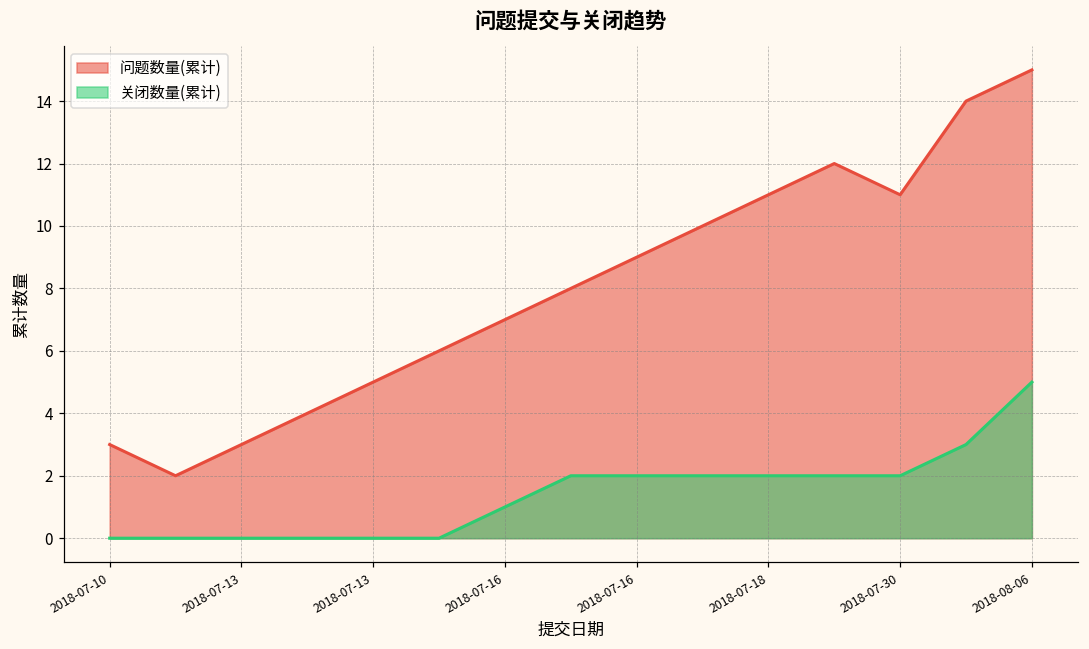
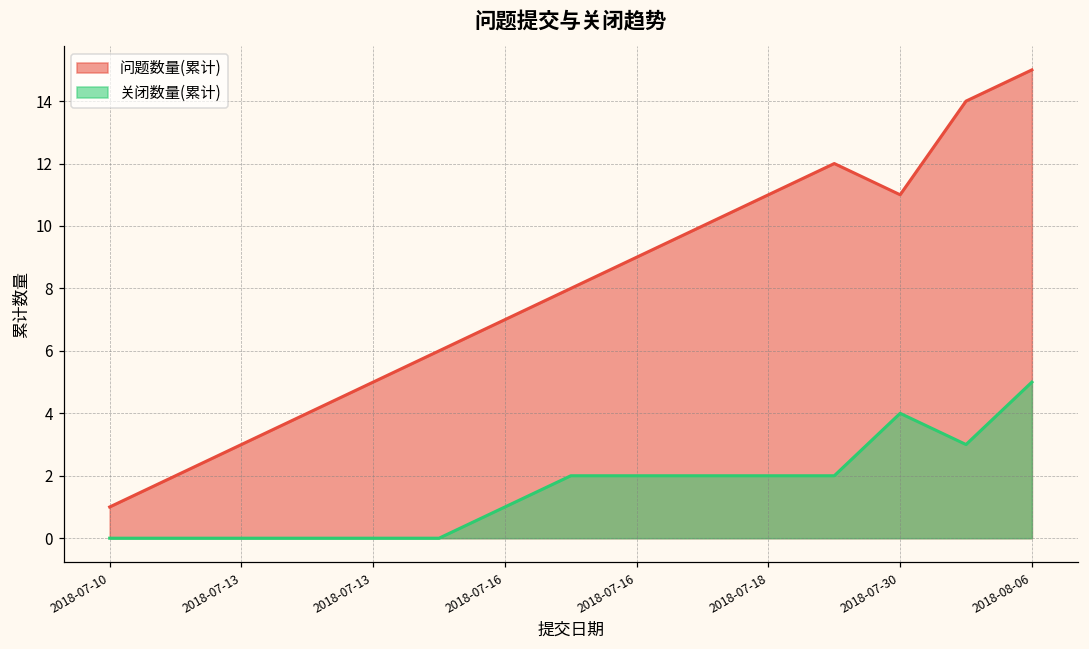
问题数量(累计), 2018-07-10: 3 -> 1
关闭数量(累计), 2018-07-30: 2 -> 4
